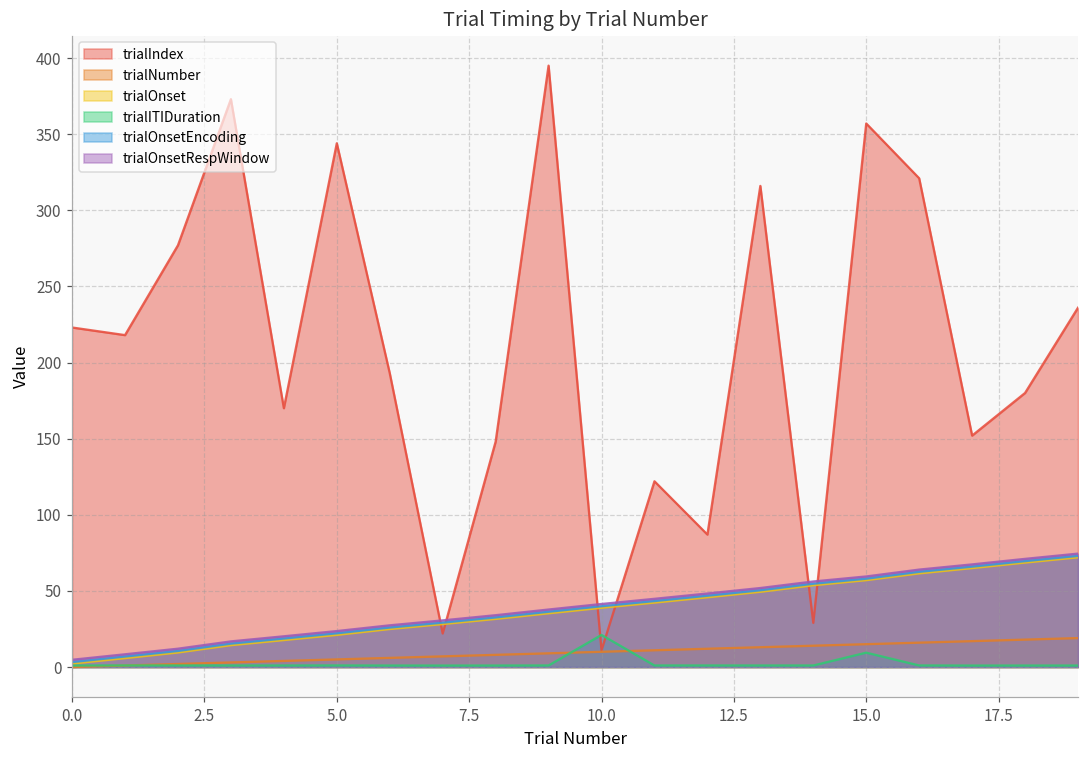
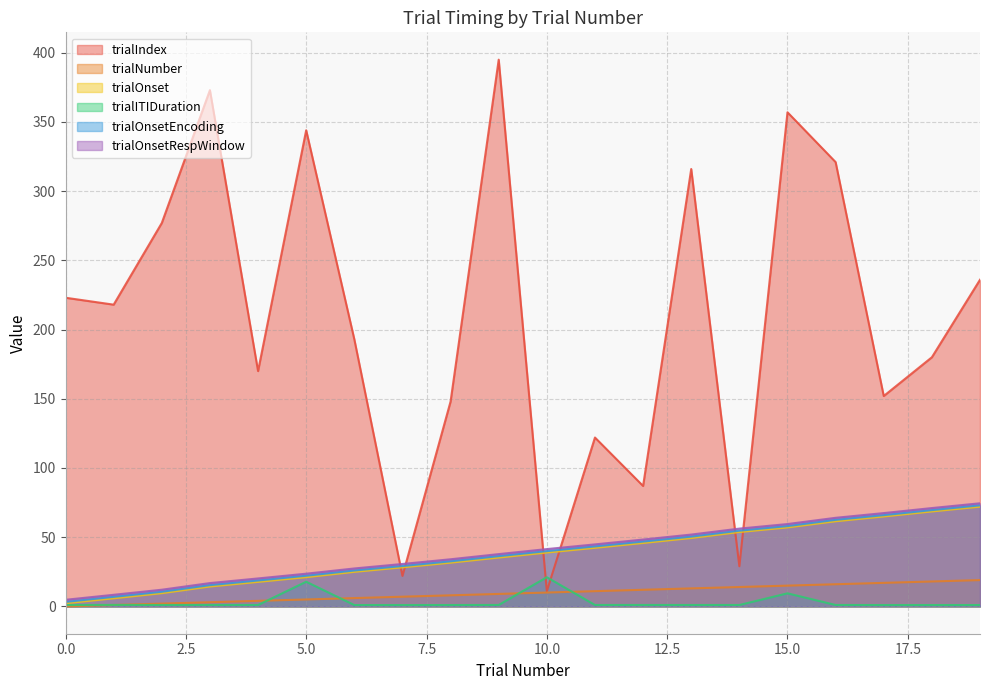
trialITIDuration, 5.0: 1 -> 18
